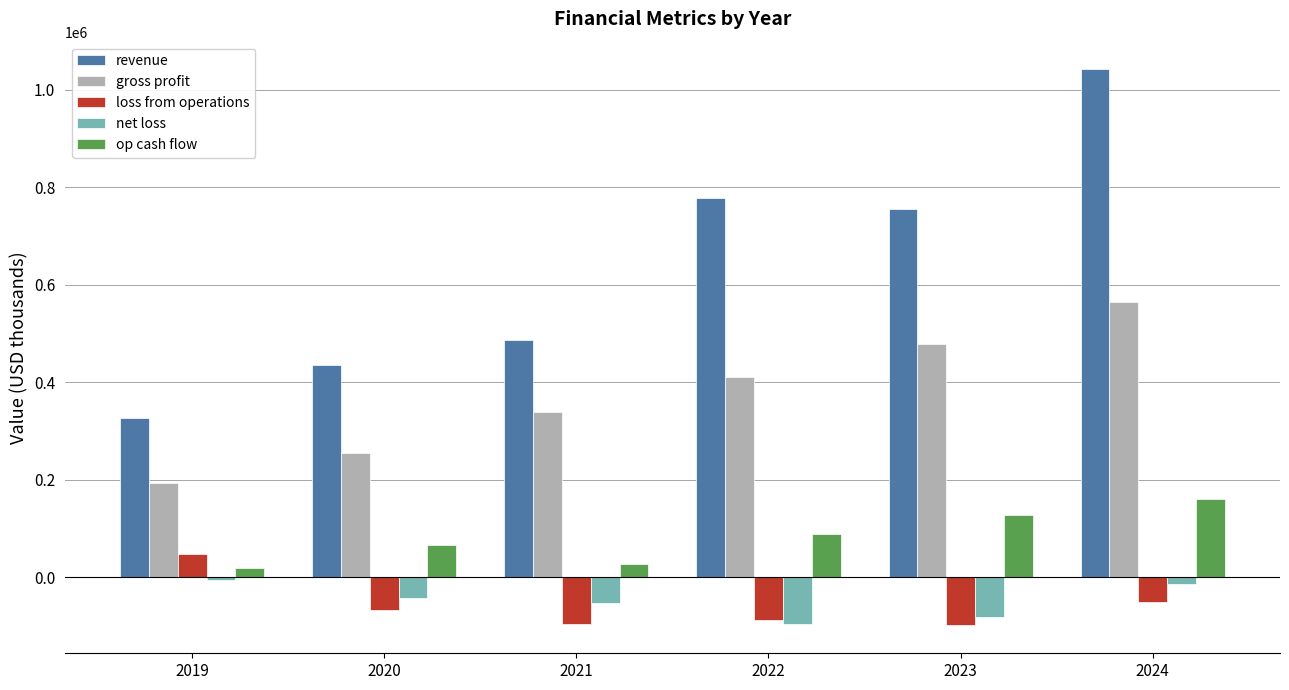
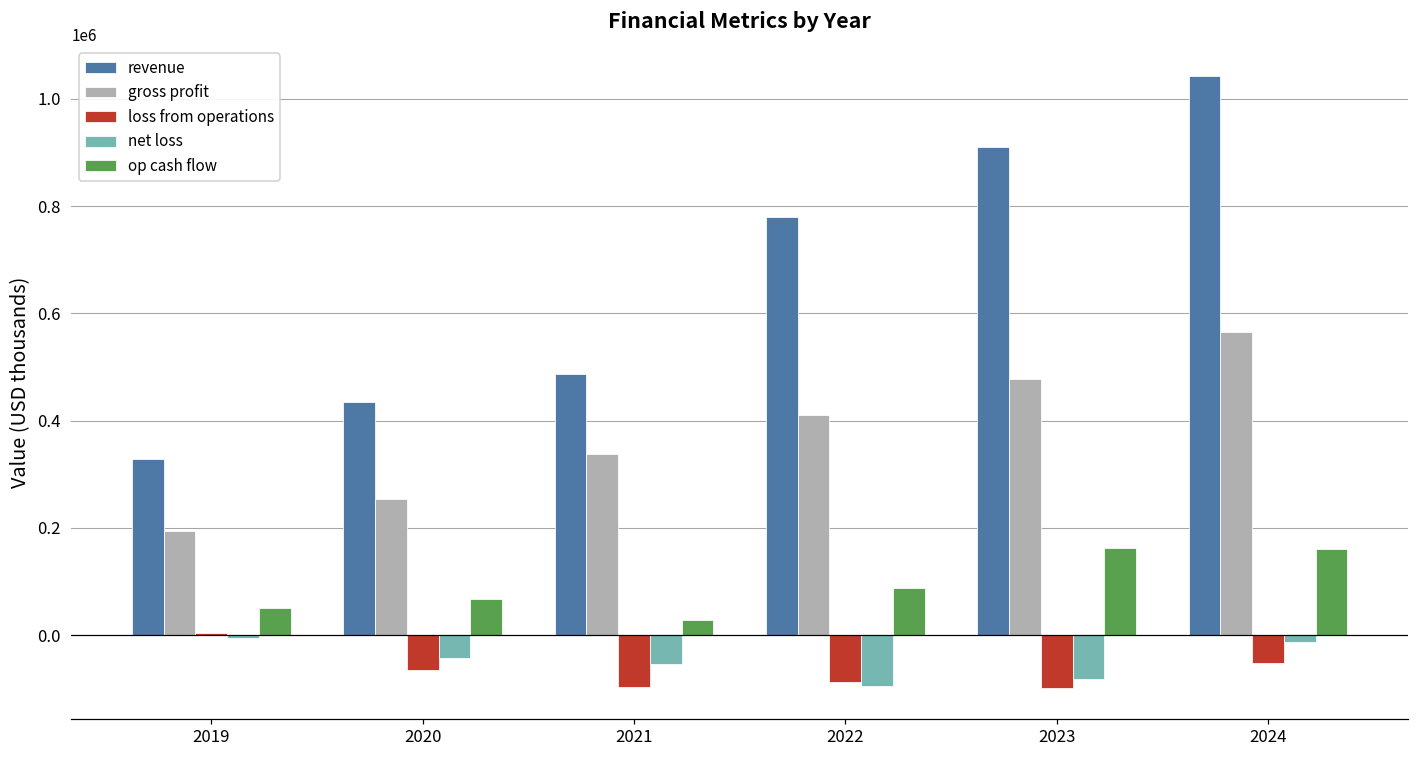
loss from operations, 2019: 50000 -> 0
op cash flow, 2019: 20000 -> 50000
revenue, 2023: 760000 -> 910000
op cash flow, 2023: 130000 -> 160000
